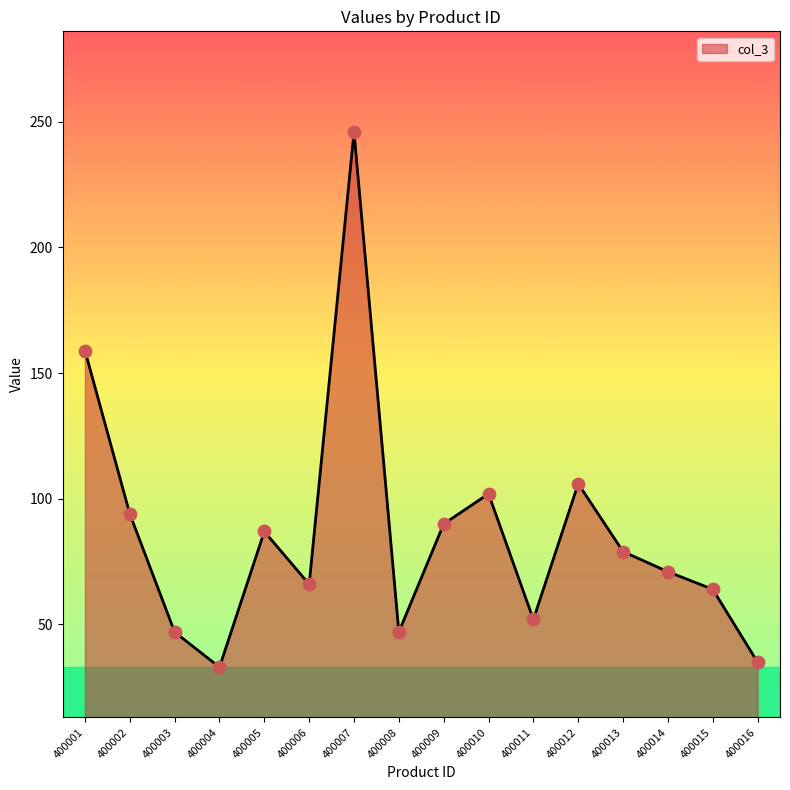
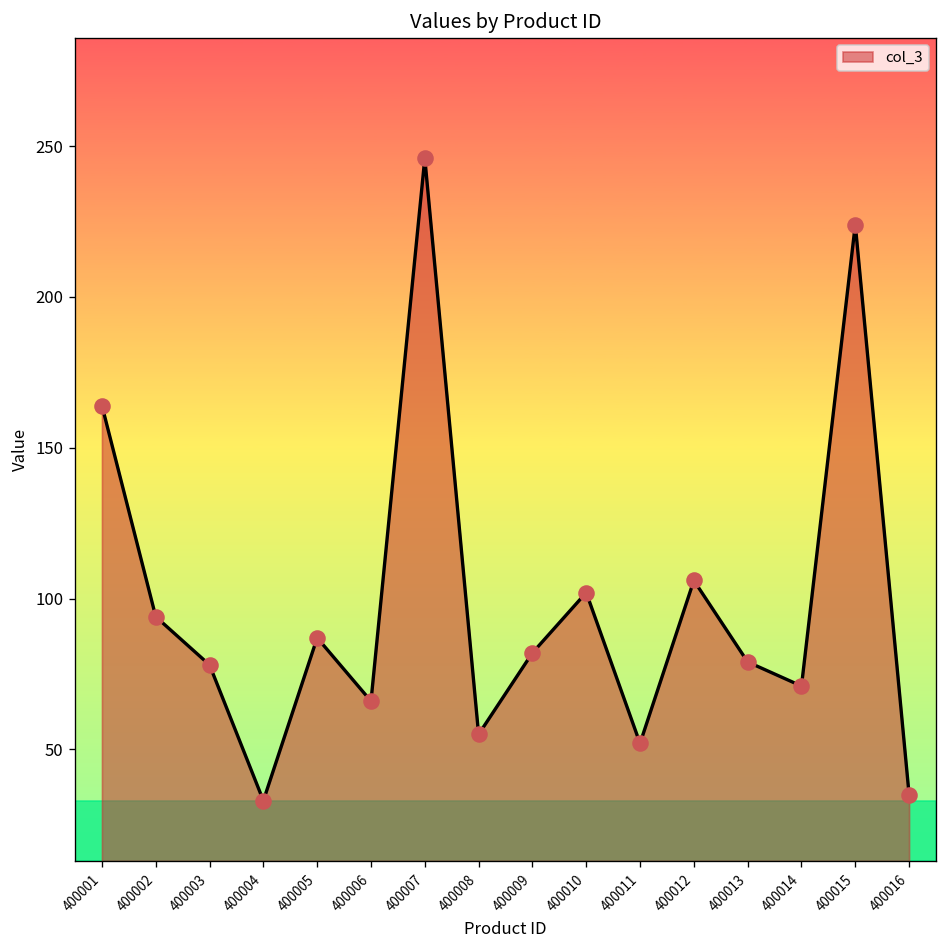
400001: 159 -> 164
400003: 47 -> 78
400008: 47 -> 55
400009: 90 -> 82
400015: 64 -> 224
